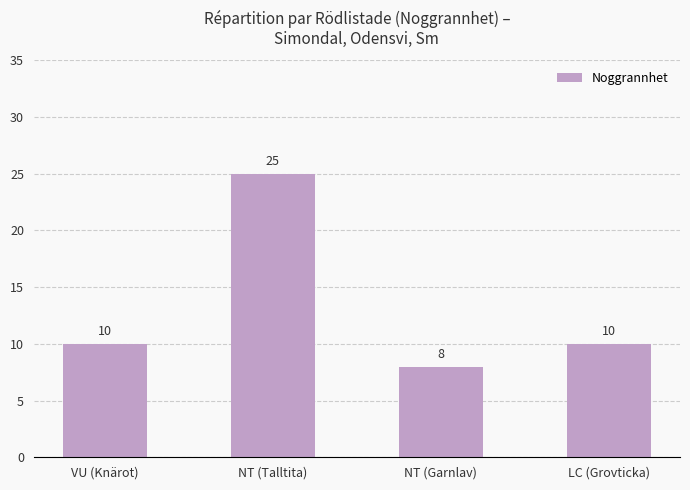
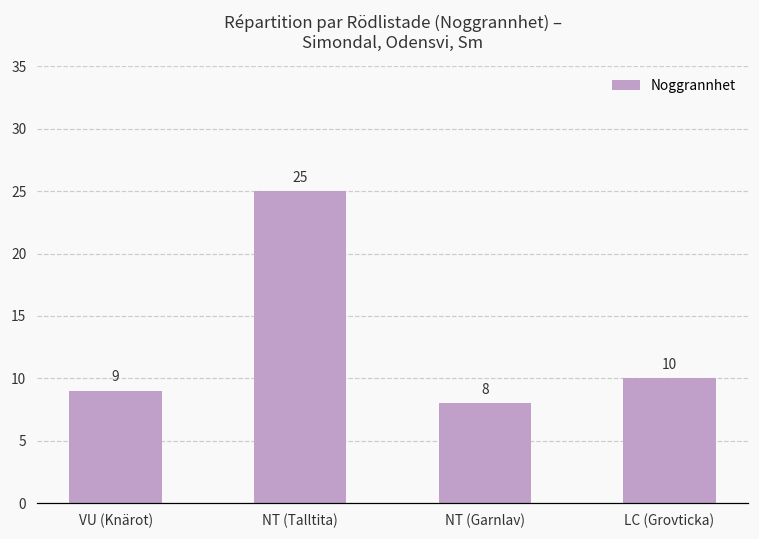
VU (Knärot): 10 -> 9
